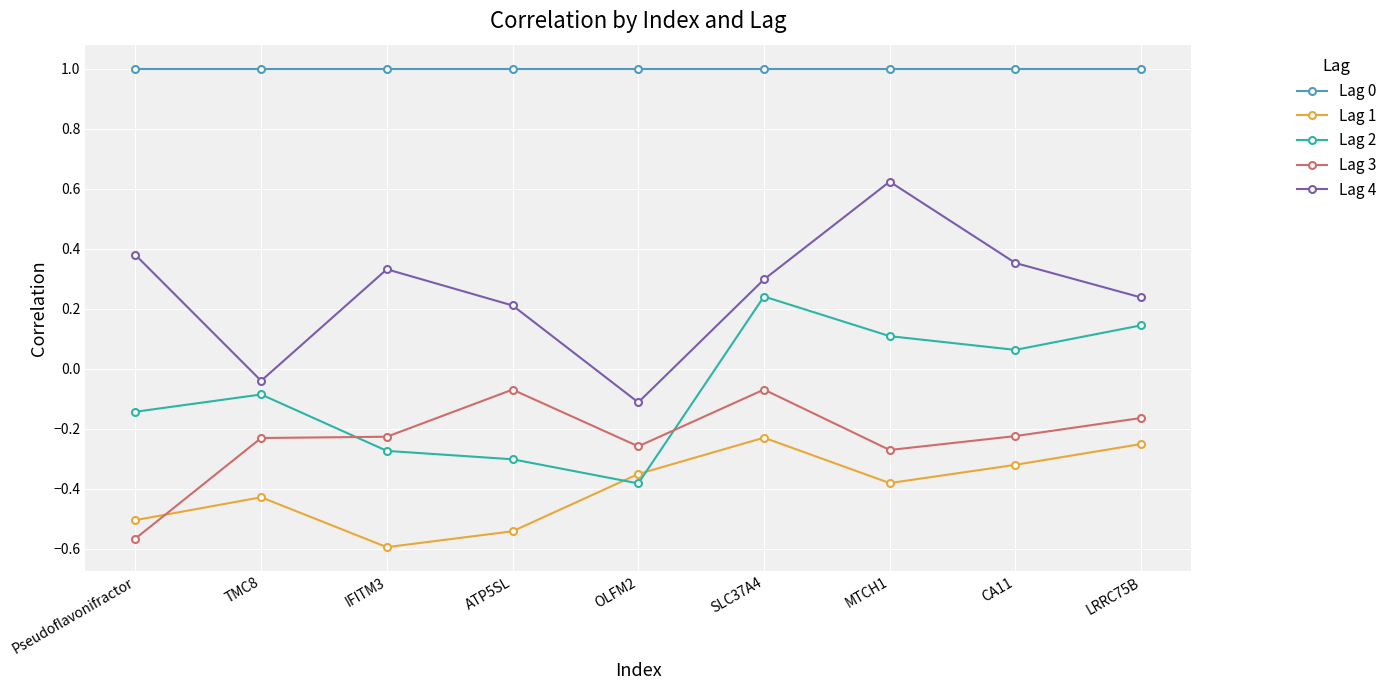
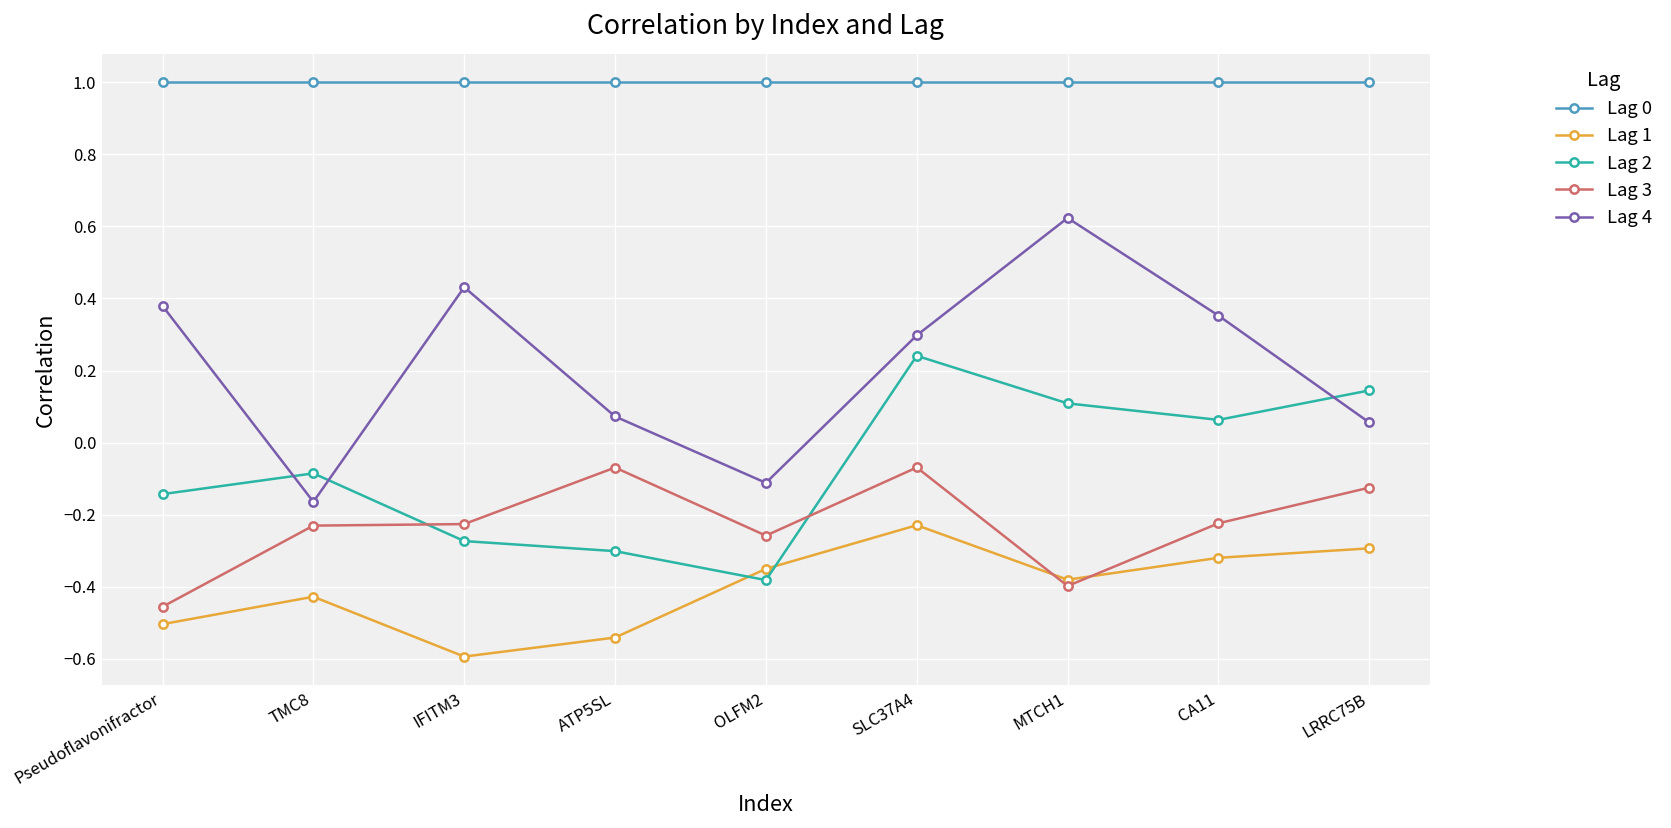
Lag 3, Pseudoflavonifractor: -0.57 -> -0.46
Lag 4, TMC8: -0.04 -> -0.16
Lag 4, IFITM3: 0.33 -> 0.43
Lag 4, ATP5SL: 0.21 -> 0.07
Lag 3, MTCH1: -0.27 -> -0.40
Lag 1, LRRC75B: -0.25 -> -0.29
Lag 3, LRRC75B: -0.16 -> -0.12
Lag 4, LRRC75B: 0.24 -> 0.06
